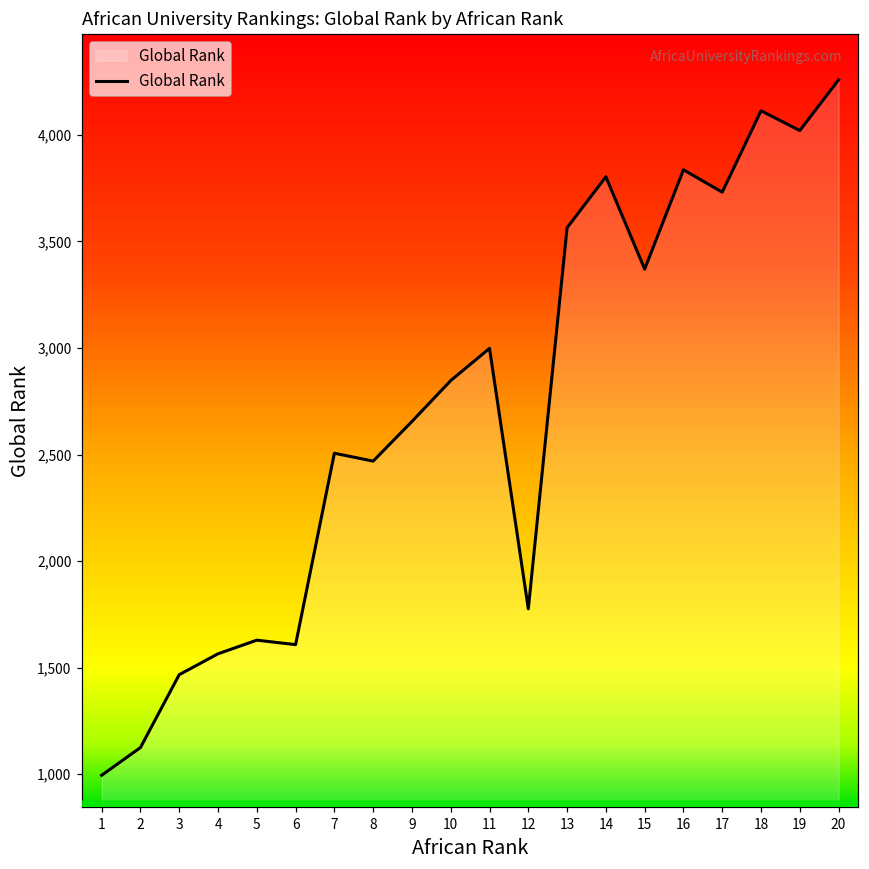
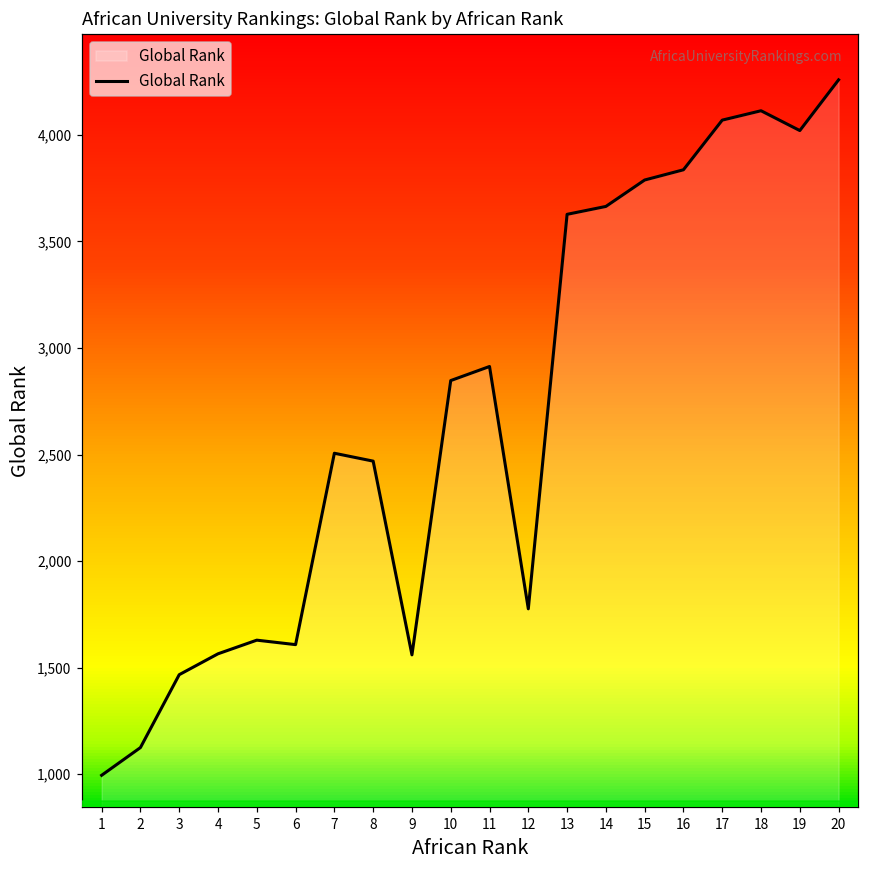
9: 2,660 -> 1,560
11: 3,000 -> 2,910
13: 3,560 -> 3,630
14: 3,800 -> 3,660
15: 3,370 -> 3,790
17: 3,730 -> 4,070
